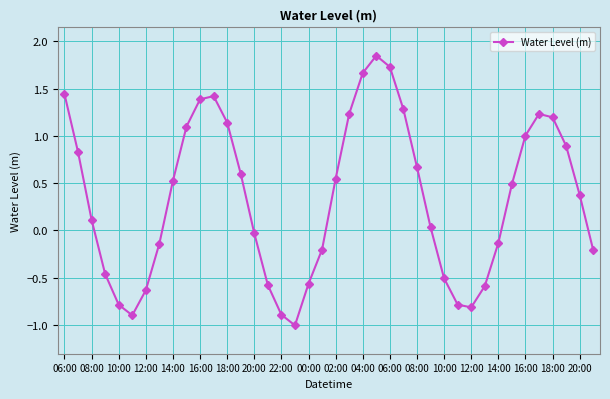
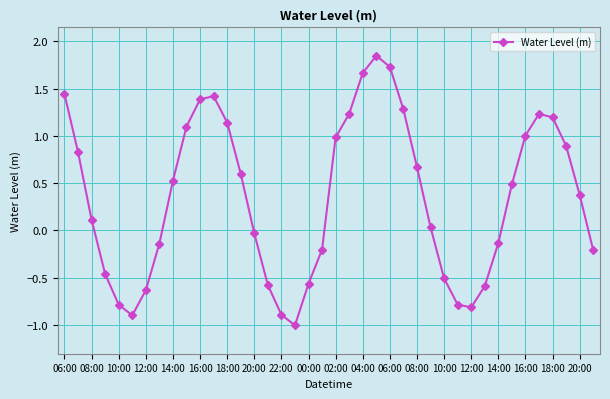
02:00: 0.5 -> 1.0
